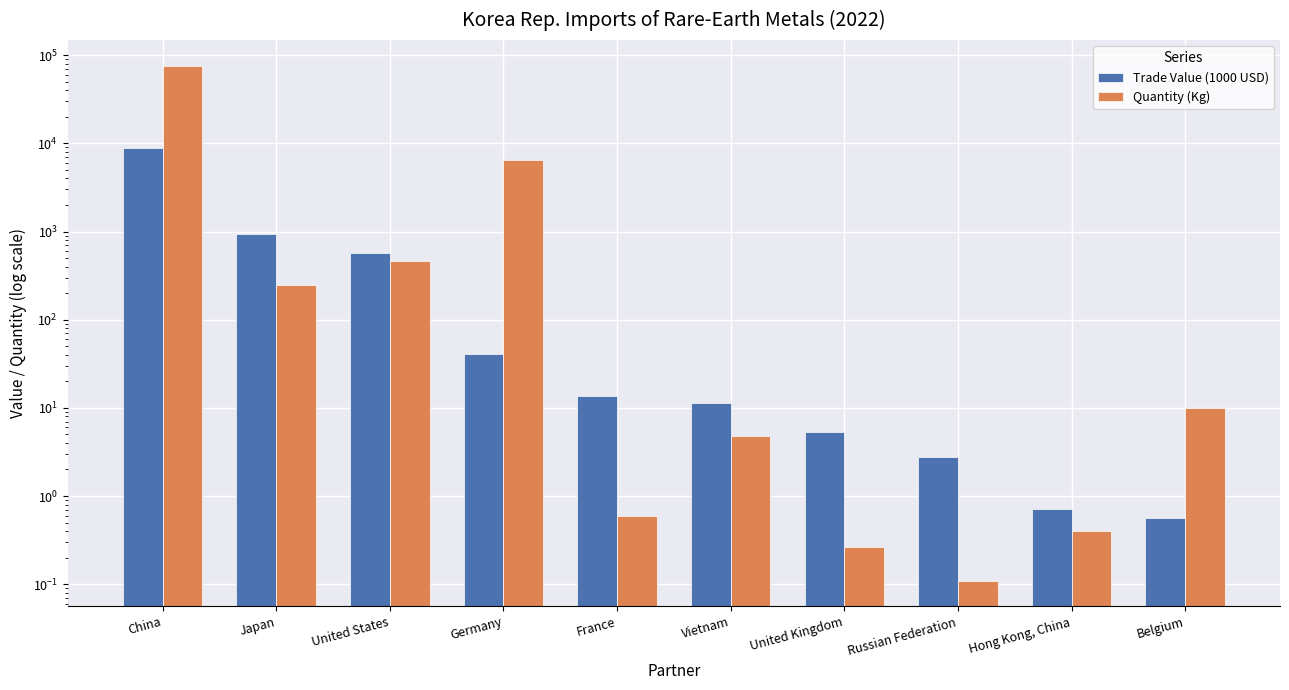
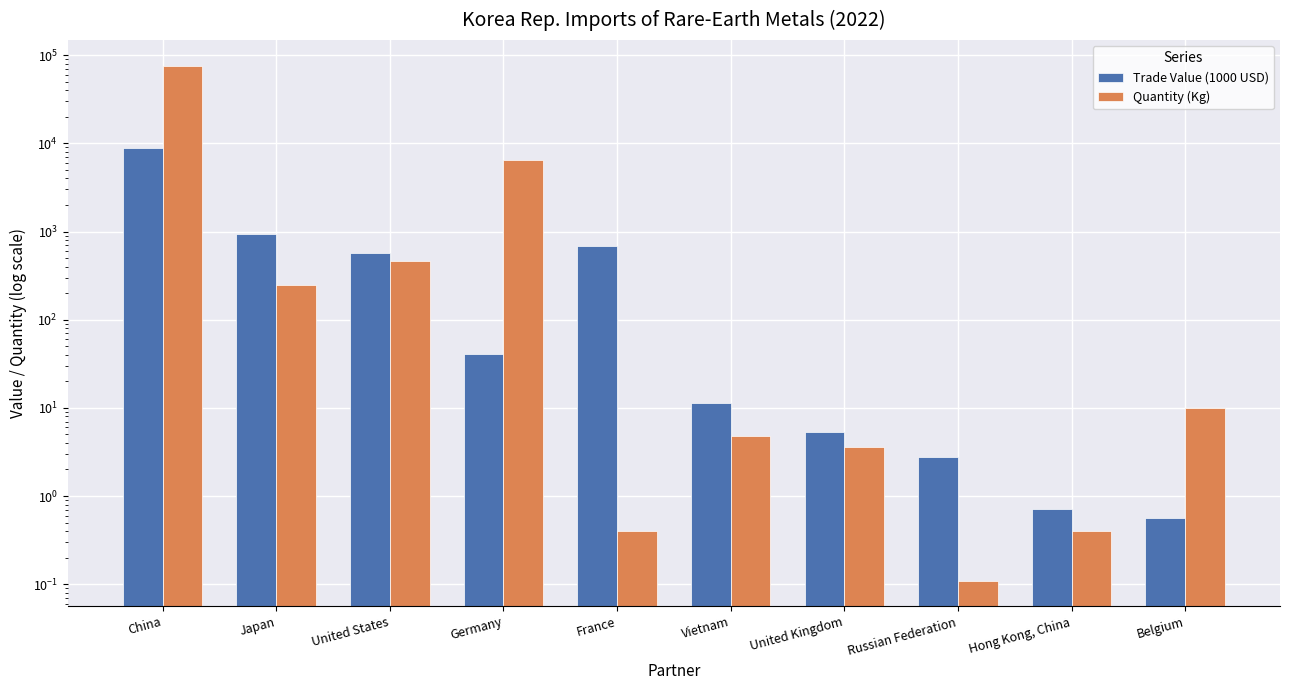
Trade Value (1000 USD), France: 14 -> 700
Quantity (Kg), France: 0.6 -> 0.4
Quantity (Kg), United Kingdom: 0.26 -> 3.6
